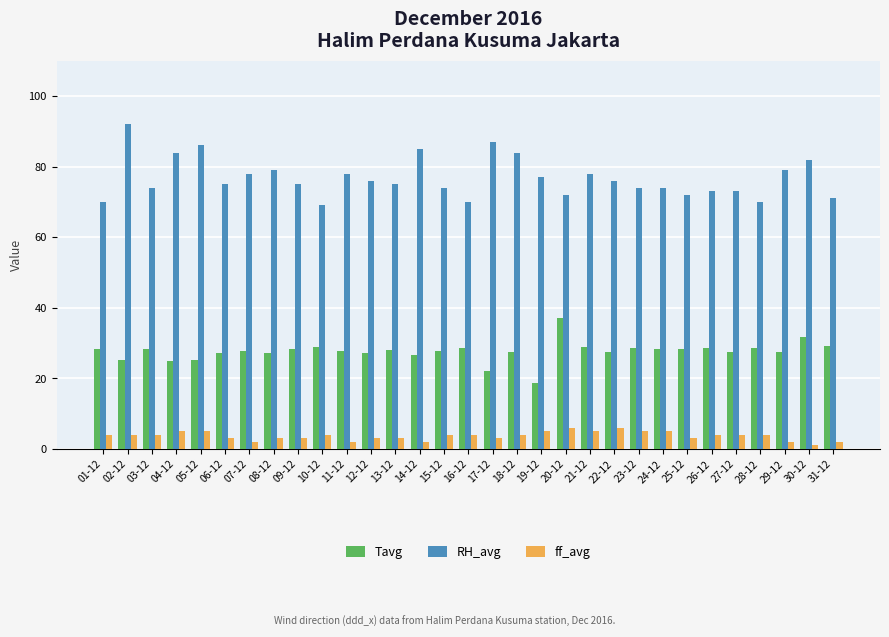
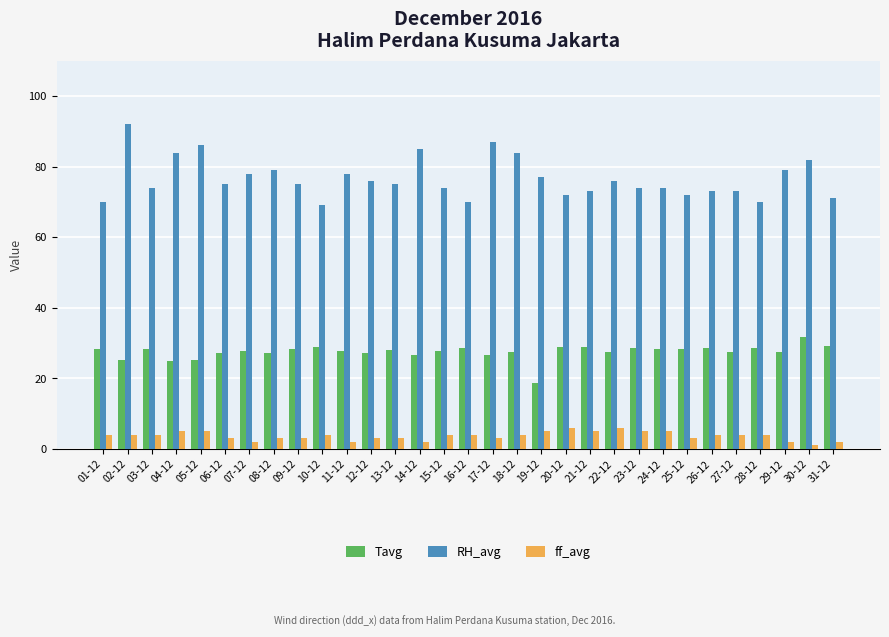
Tavg, 17-12: 22 -> 27
Tavg, 20-12: 37 -> 29
RH_avg, 21-12: 78 -> 73
